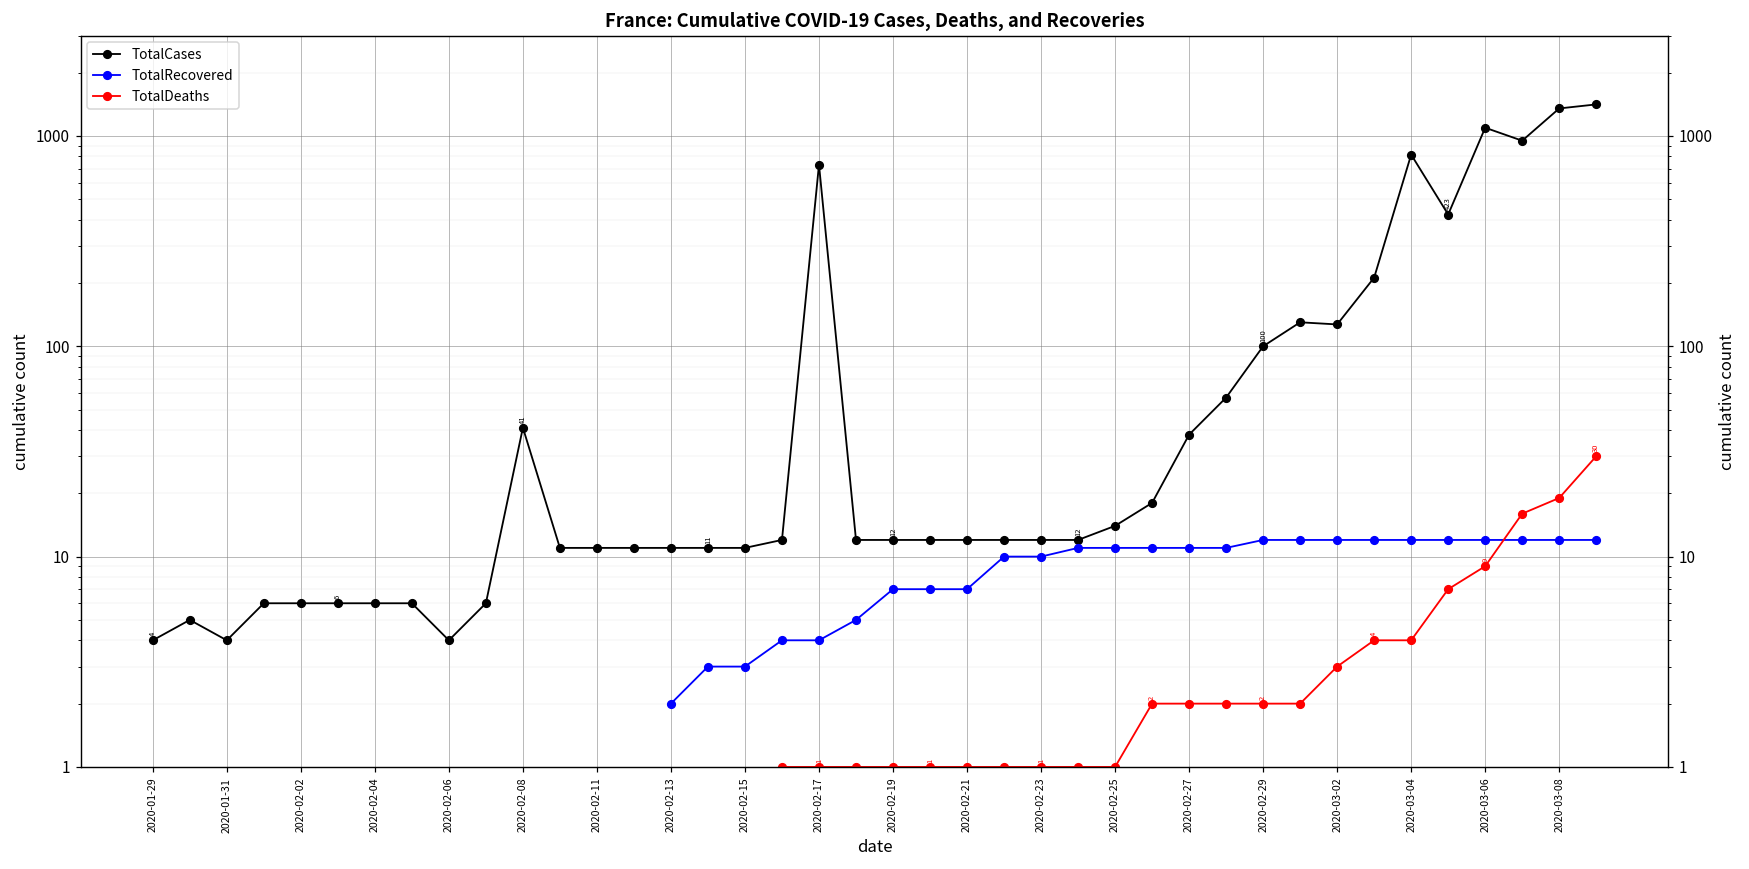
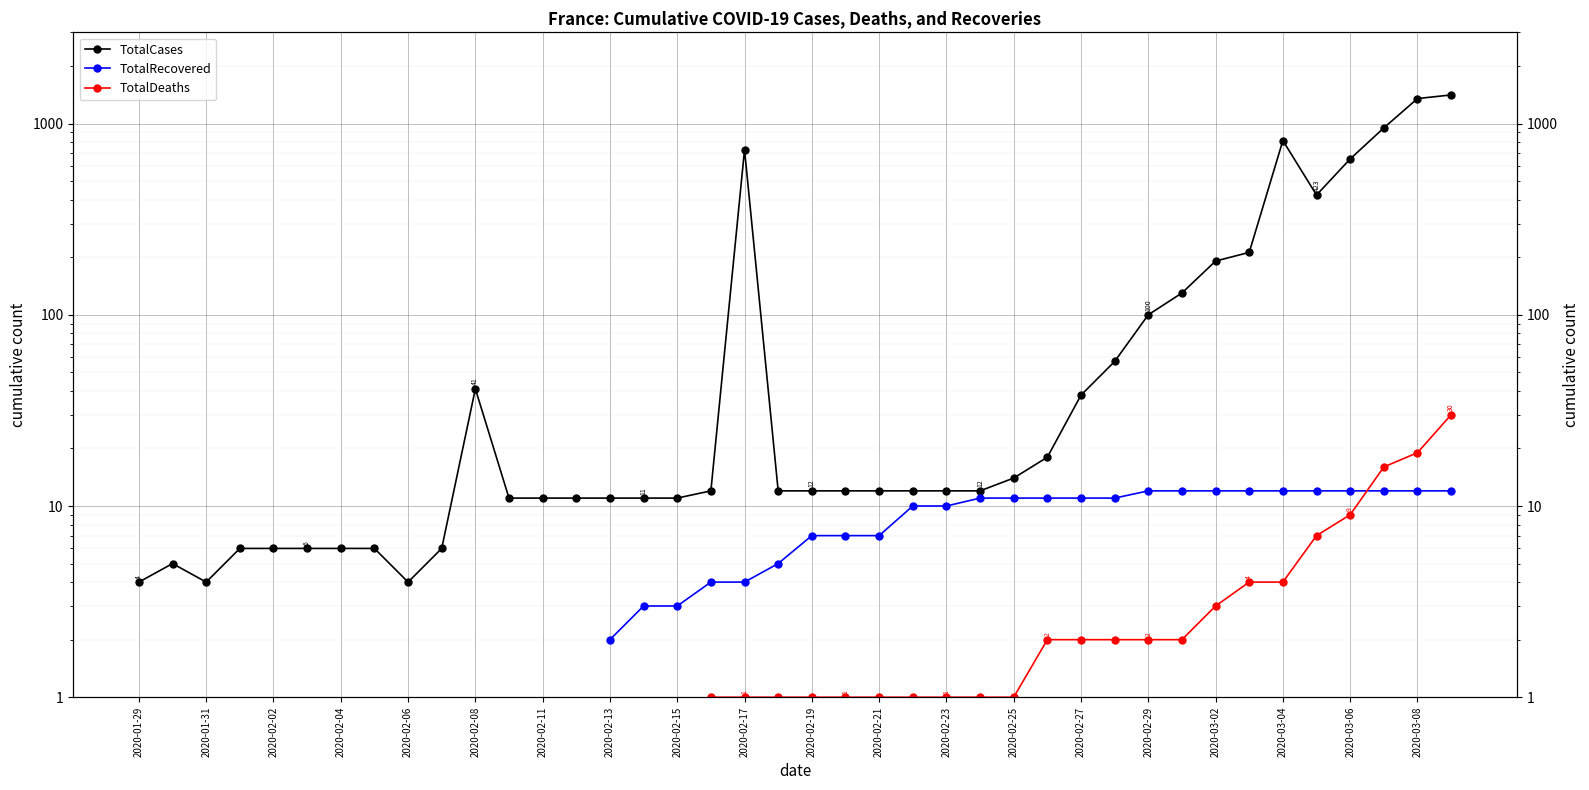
TotalCases, 2020-03-02: 130 -> 190
TotalCases, 2020-03-06: 1100 -> 650
